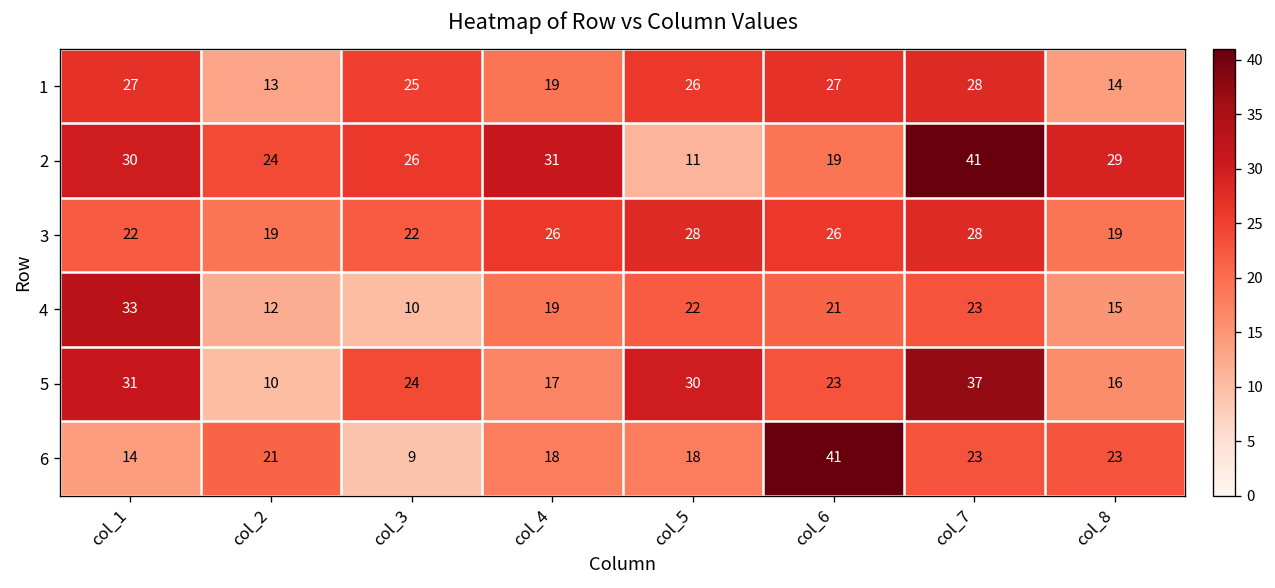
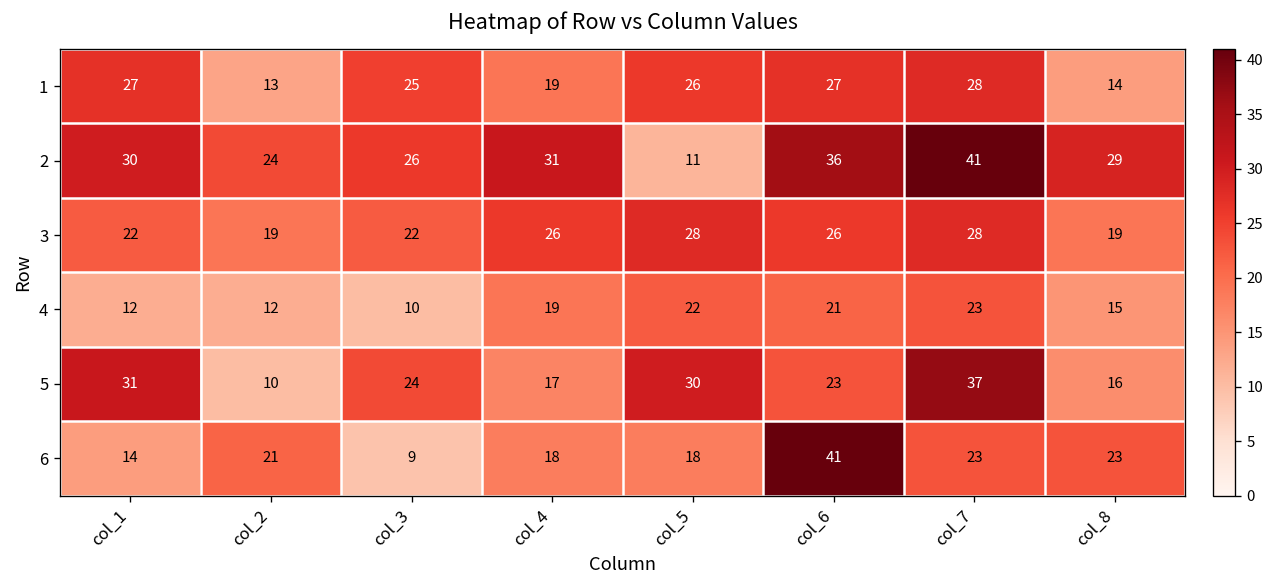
2, col_6: 19 -> 36
4, col_1: 33 -> 12
